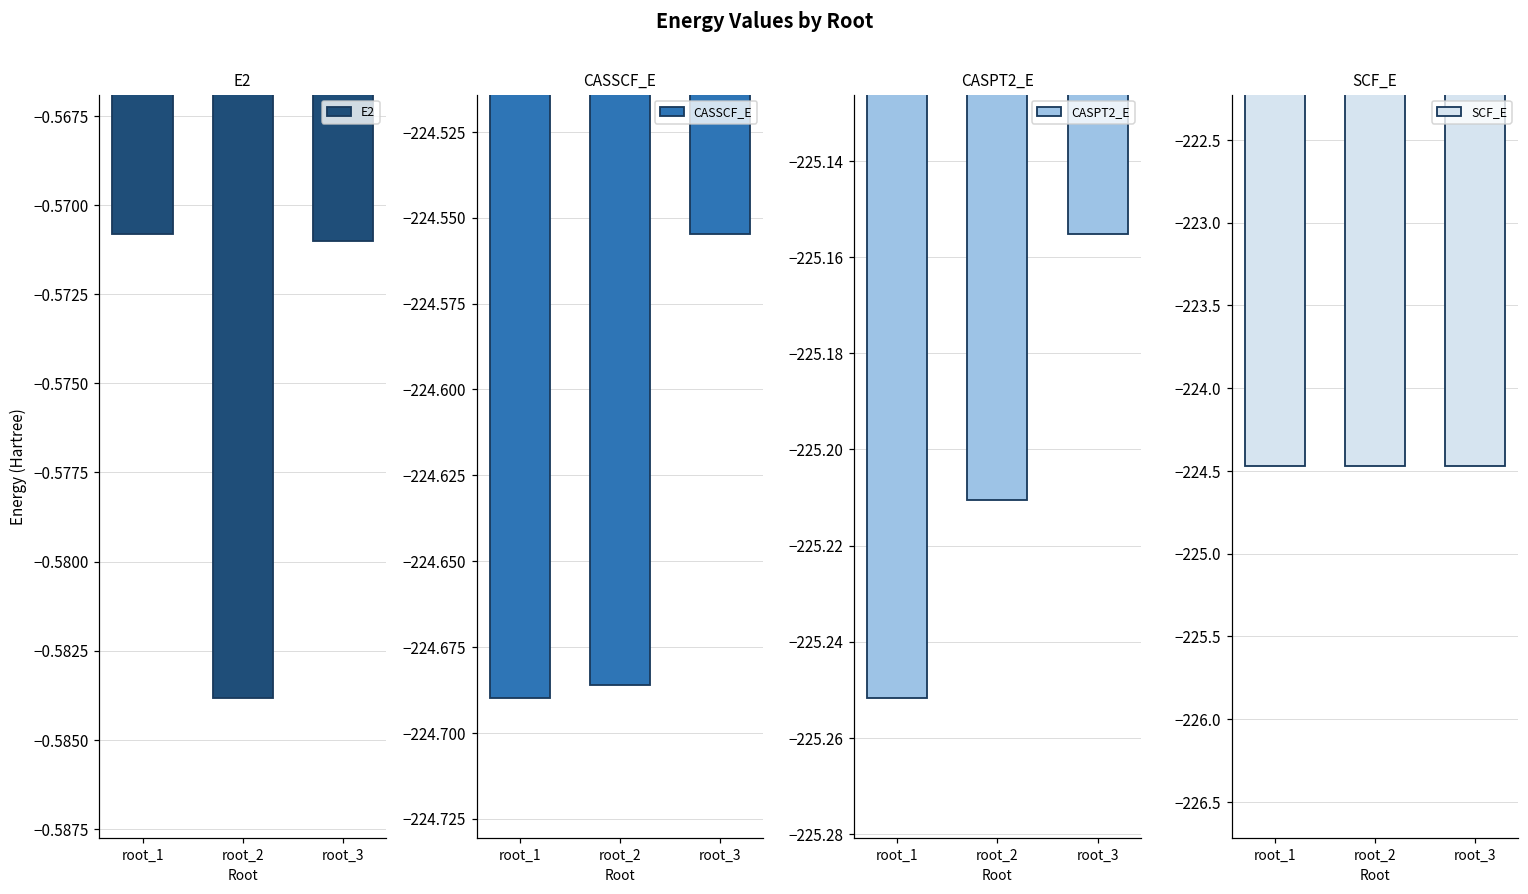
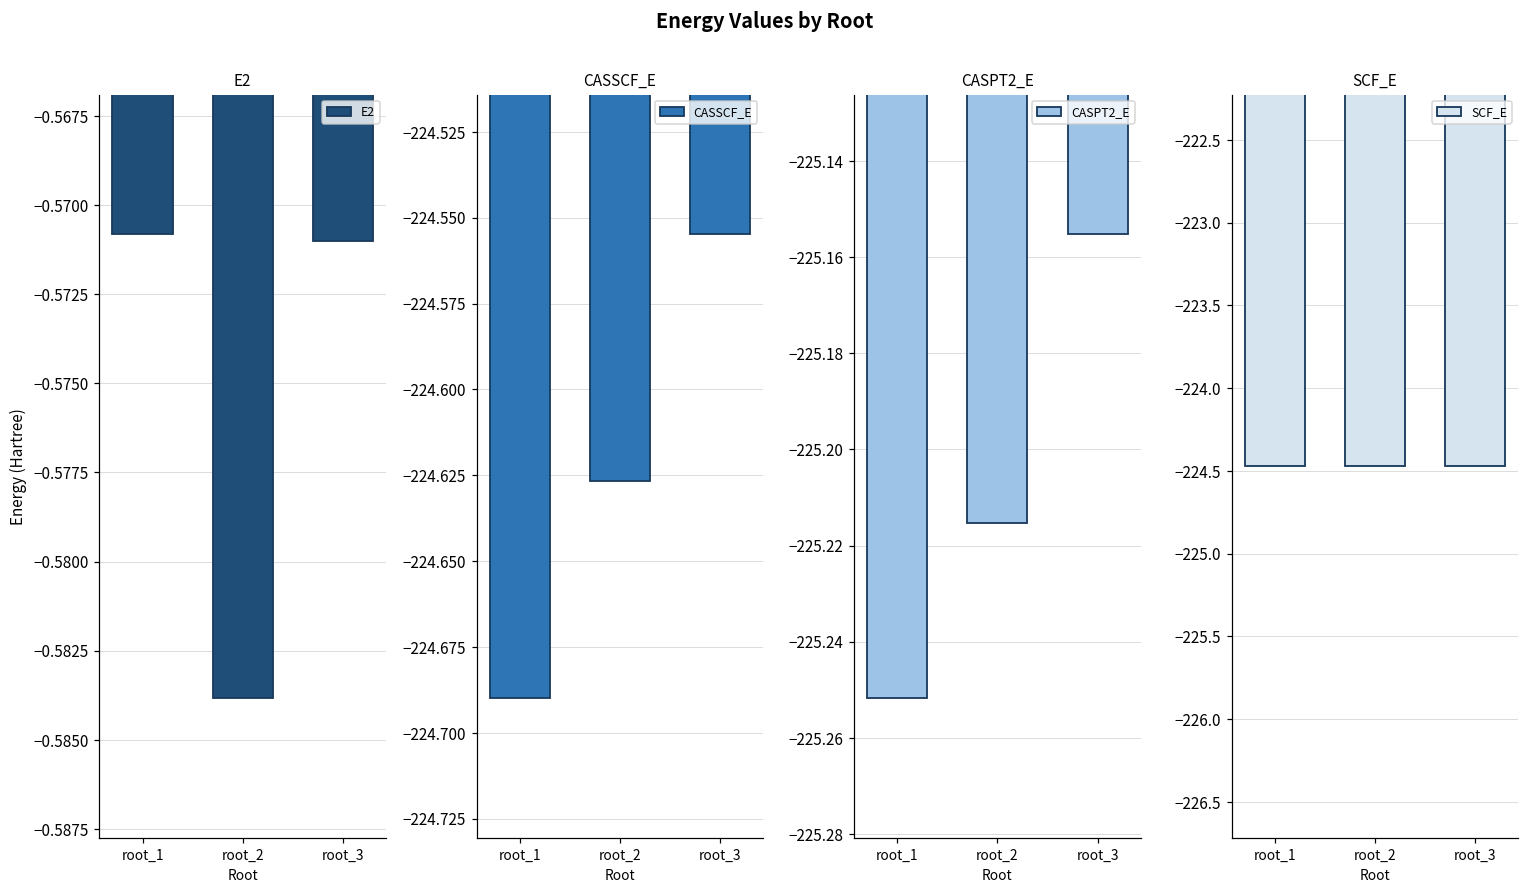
CASSCF_E, root_2: -224.686 -> -224.627
CASPT2_E, root_2: -225.211 -> -225.215
